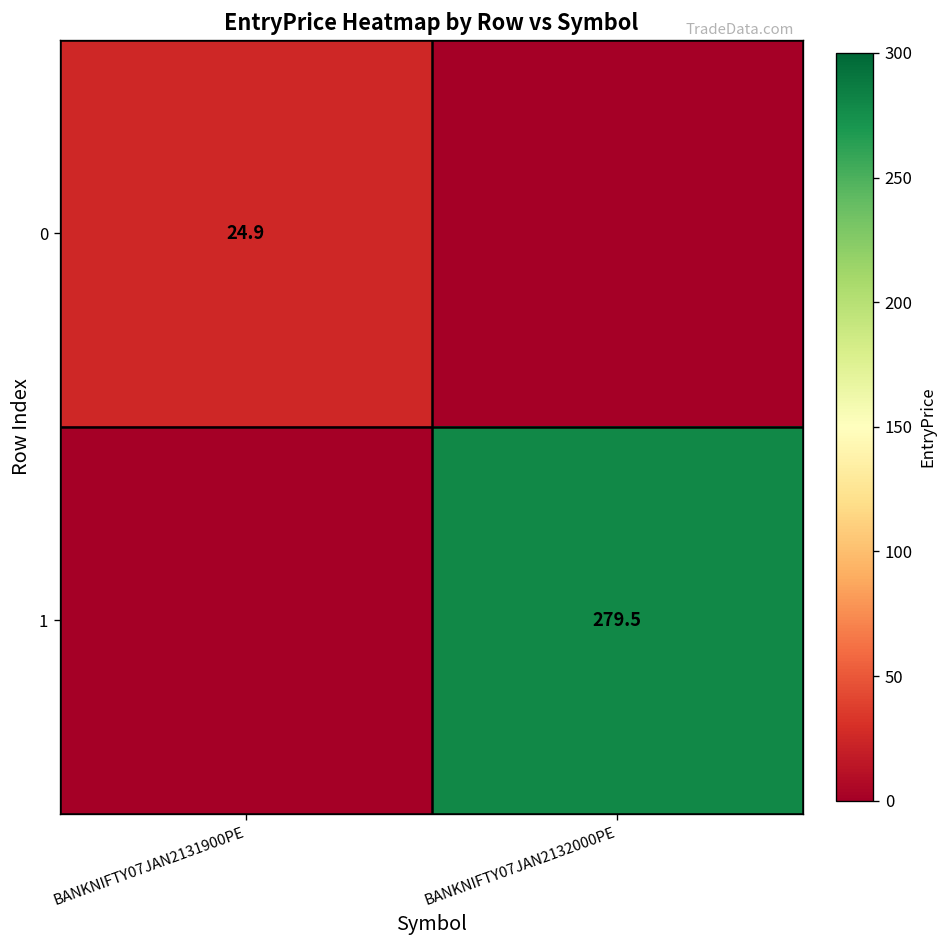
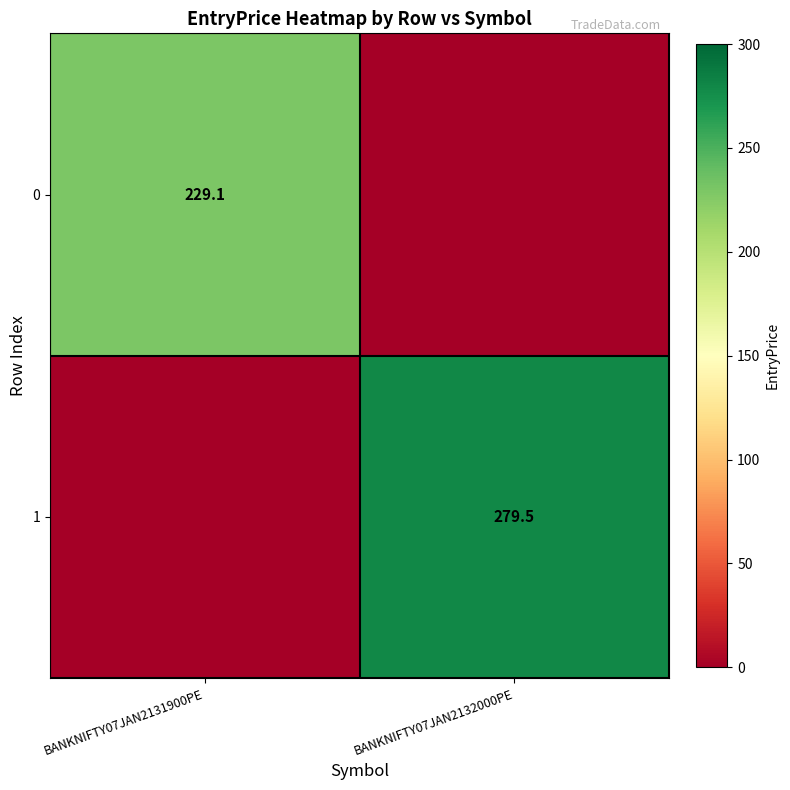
0, BANKNIFTY07JAN2131900PE: 24.9 -> 229.1
